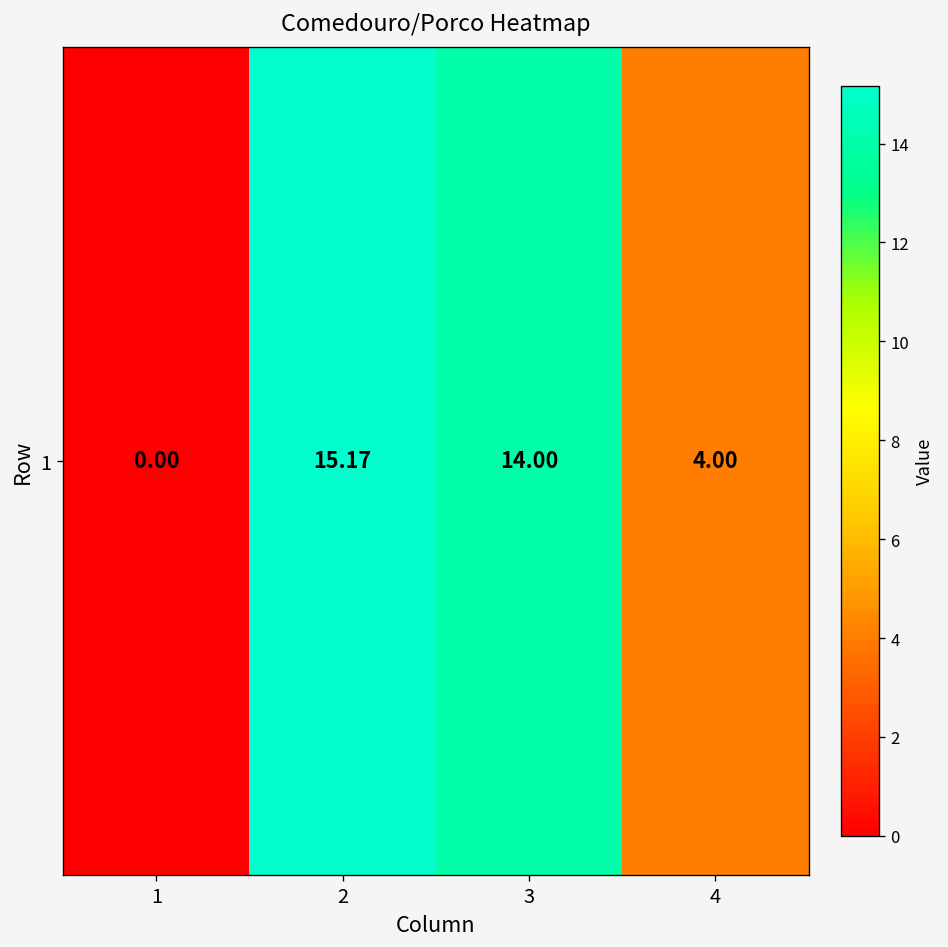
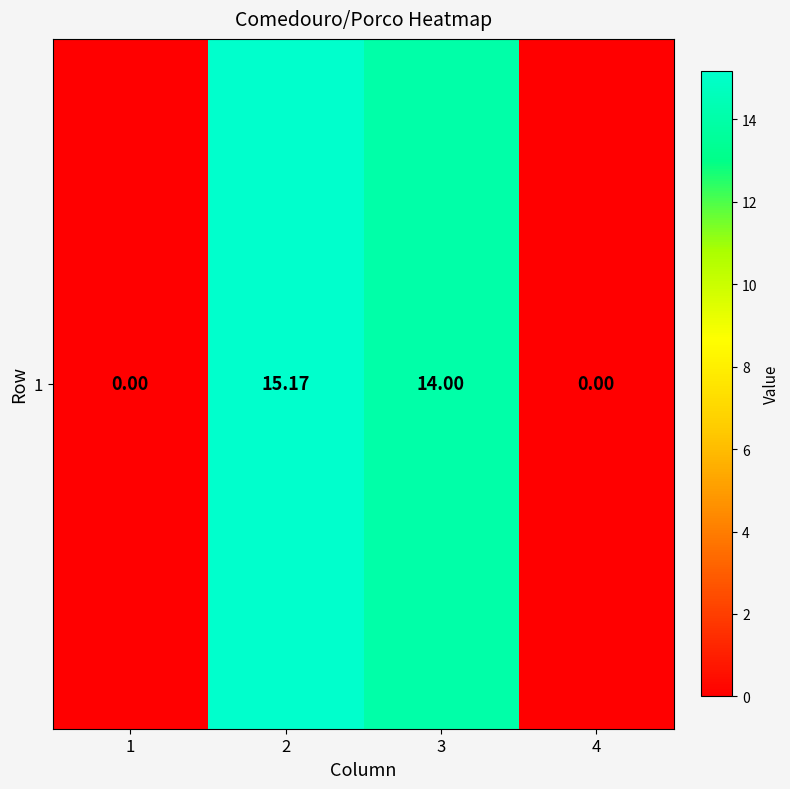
1, 4: 4.00 -> 0.00
